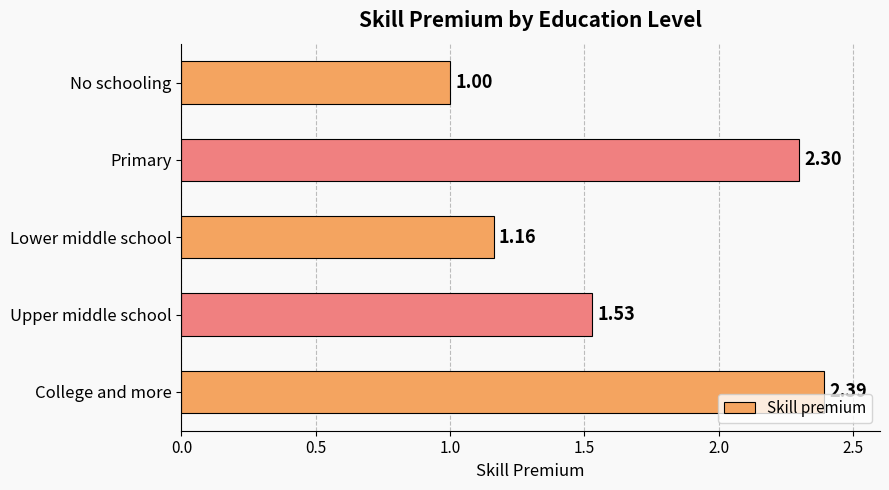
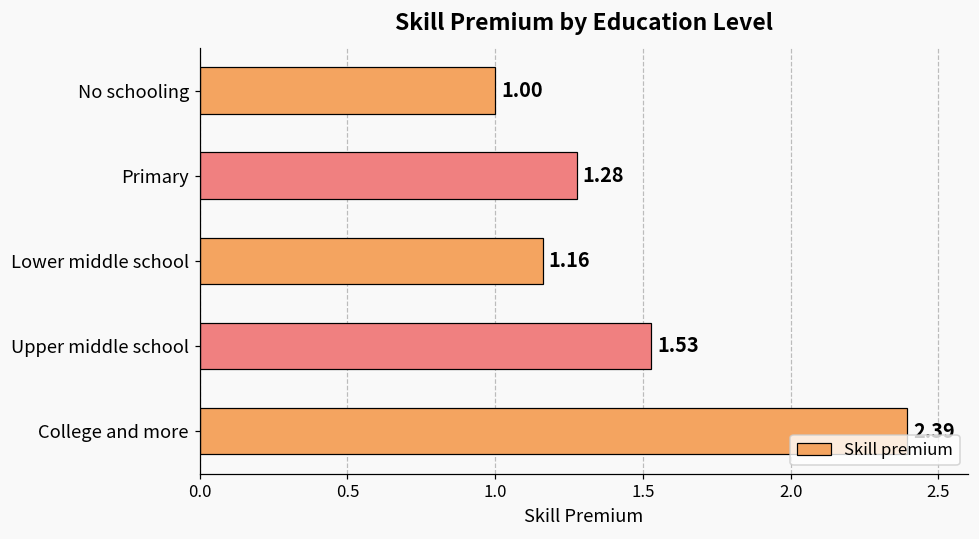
Primary: 2.30 -> 1.28
